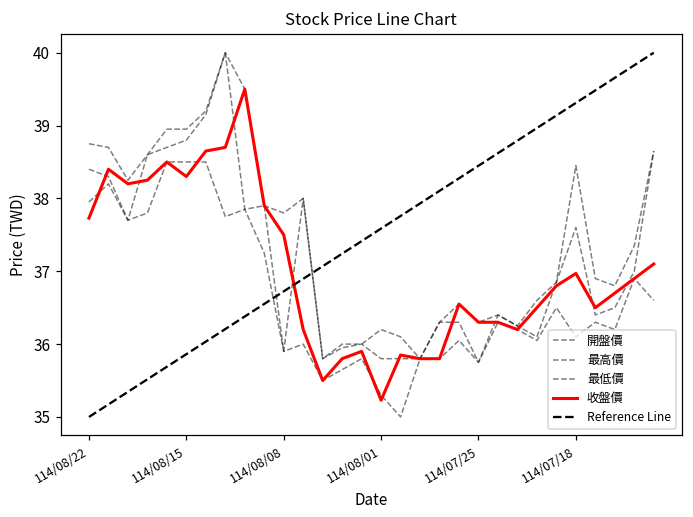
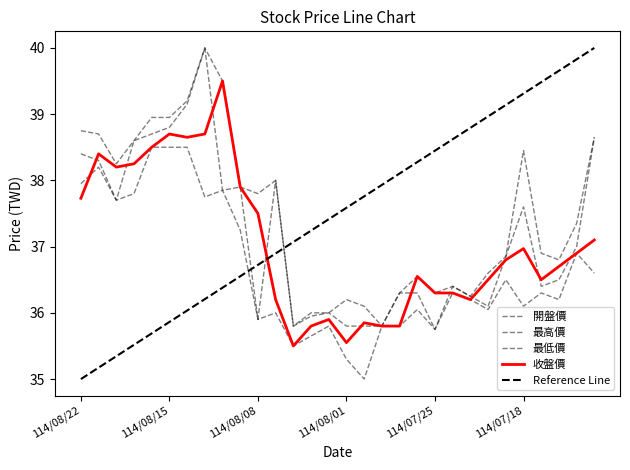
收盤價, 114/08/15: 38.3 -> 38.7
收盤價, 114/08/01: 35.2 -> 35.6
